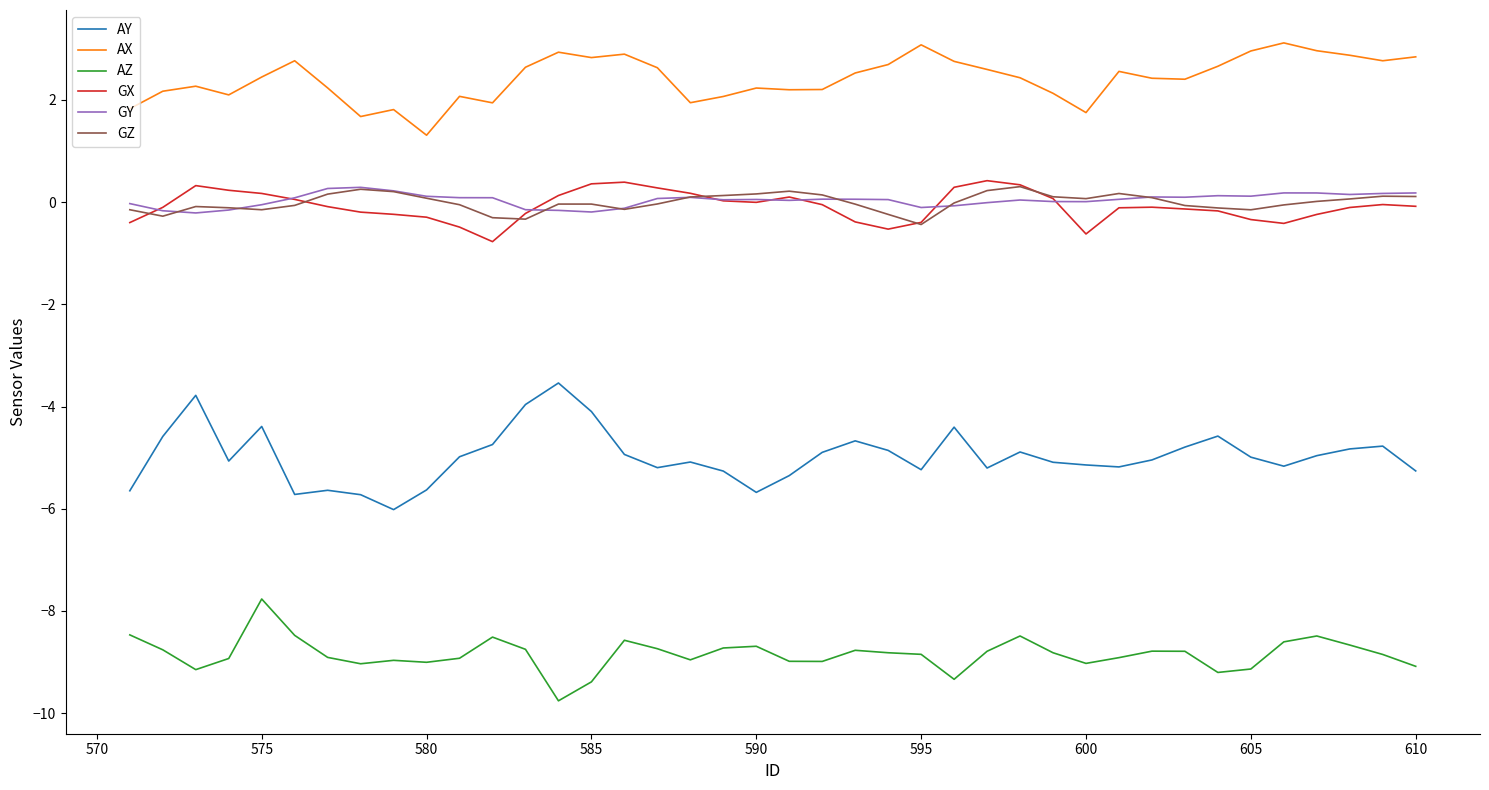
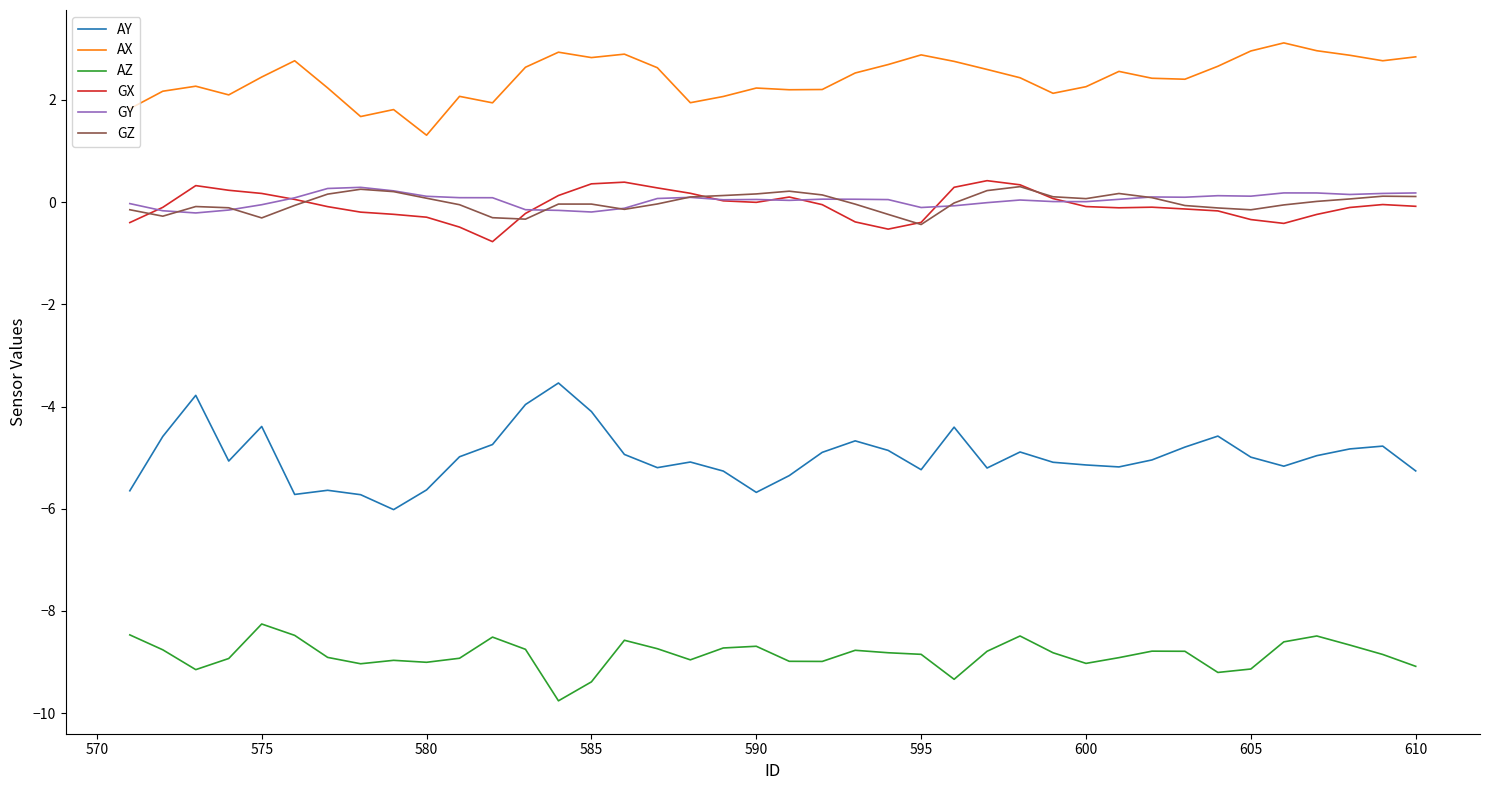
AZ, 575: -7.8 -> -8.3
GZ, 575: -0.1 -> -0.3
AX, 595: 3.1 -> 2.9
AX, 600: 1.8 -> 2.3
GX, 600: -0.6 -> -0.1
